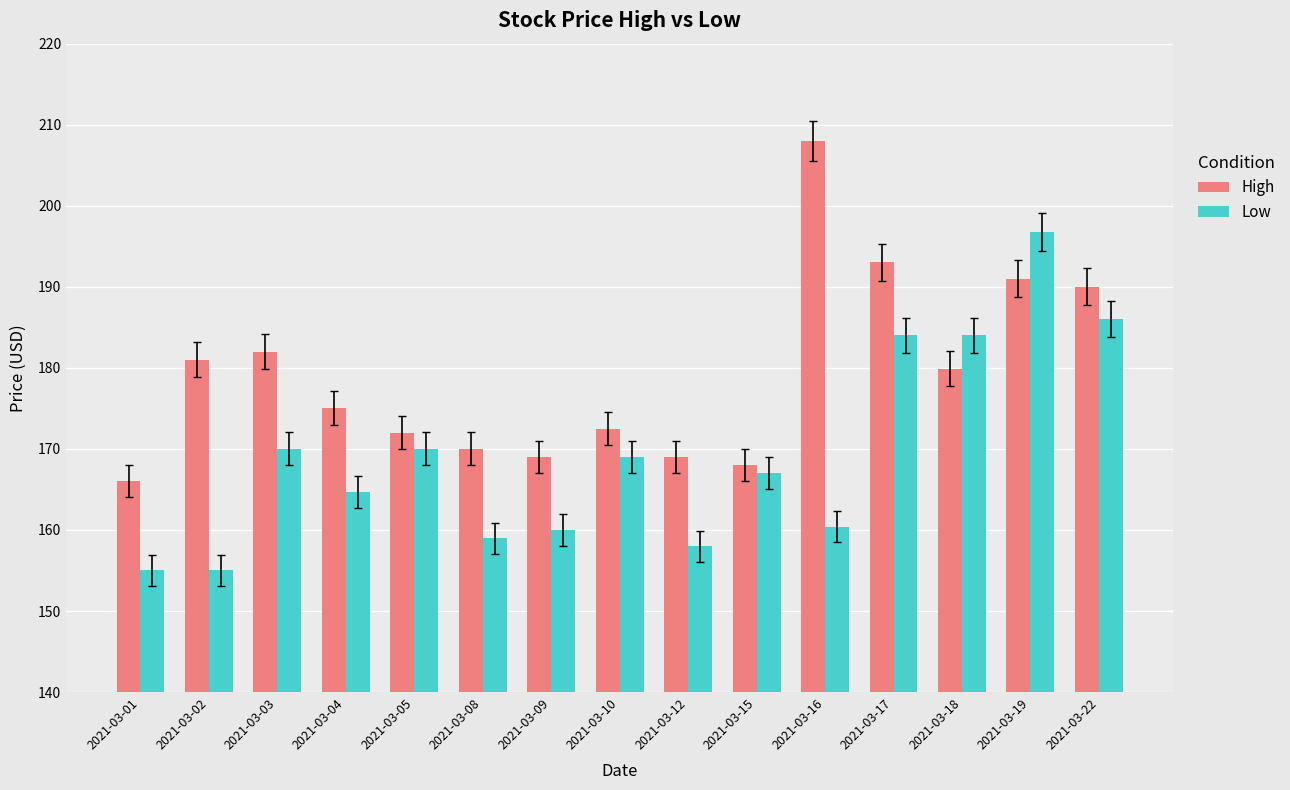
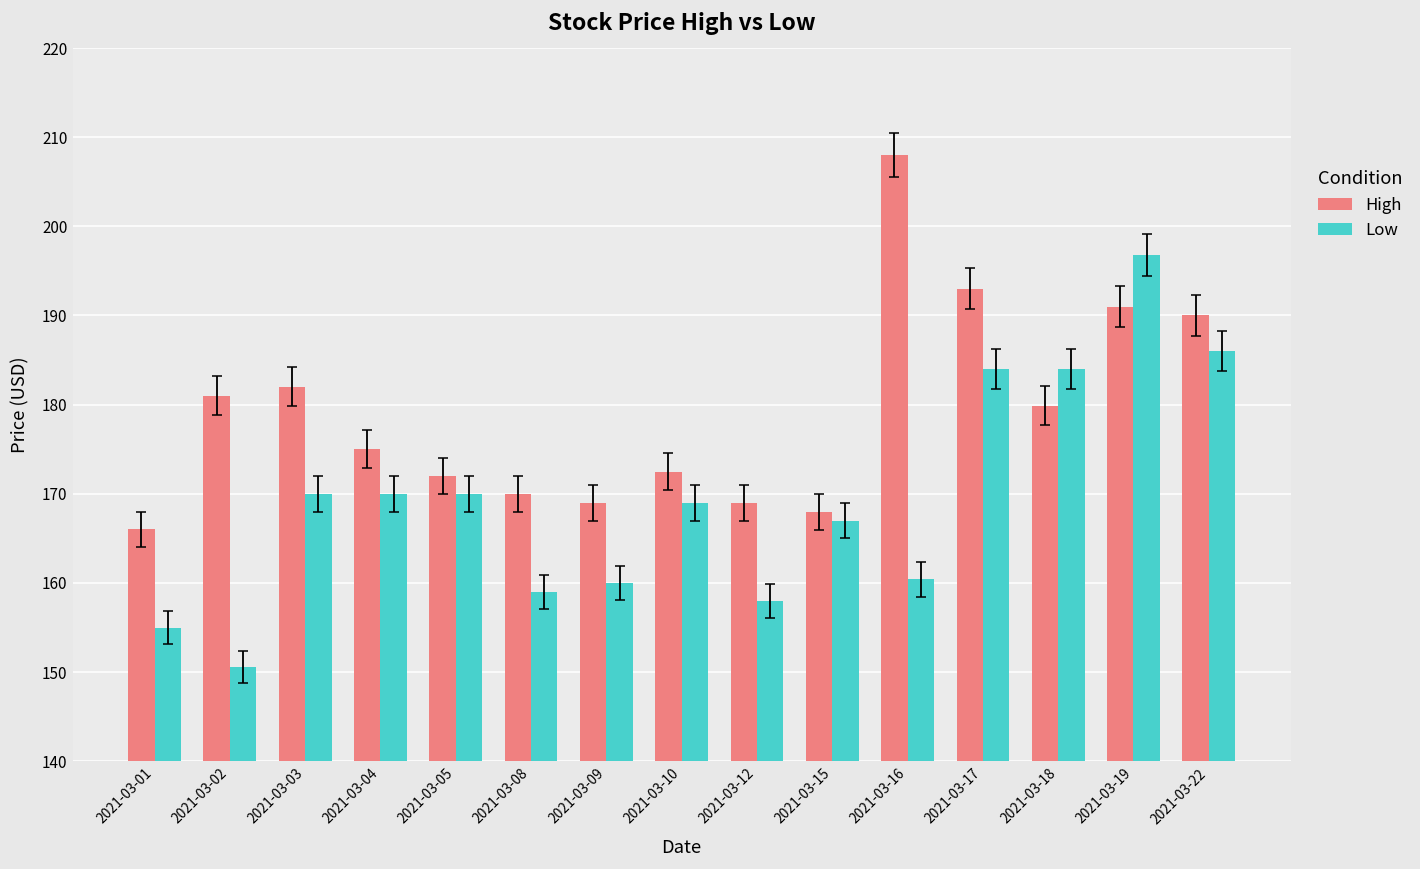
Low, 2021-03-02: 155 -> 151
Low, 2021-03-04: 165 -> 170
